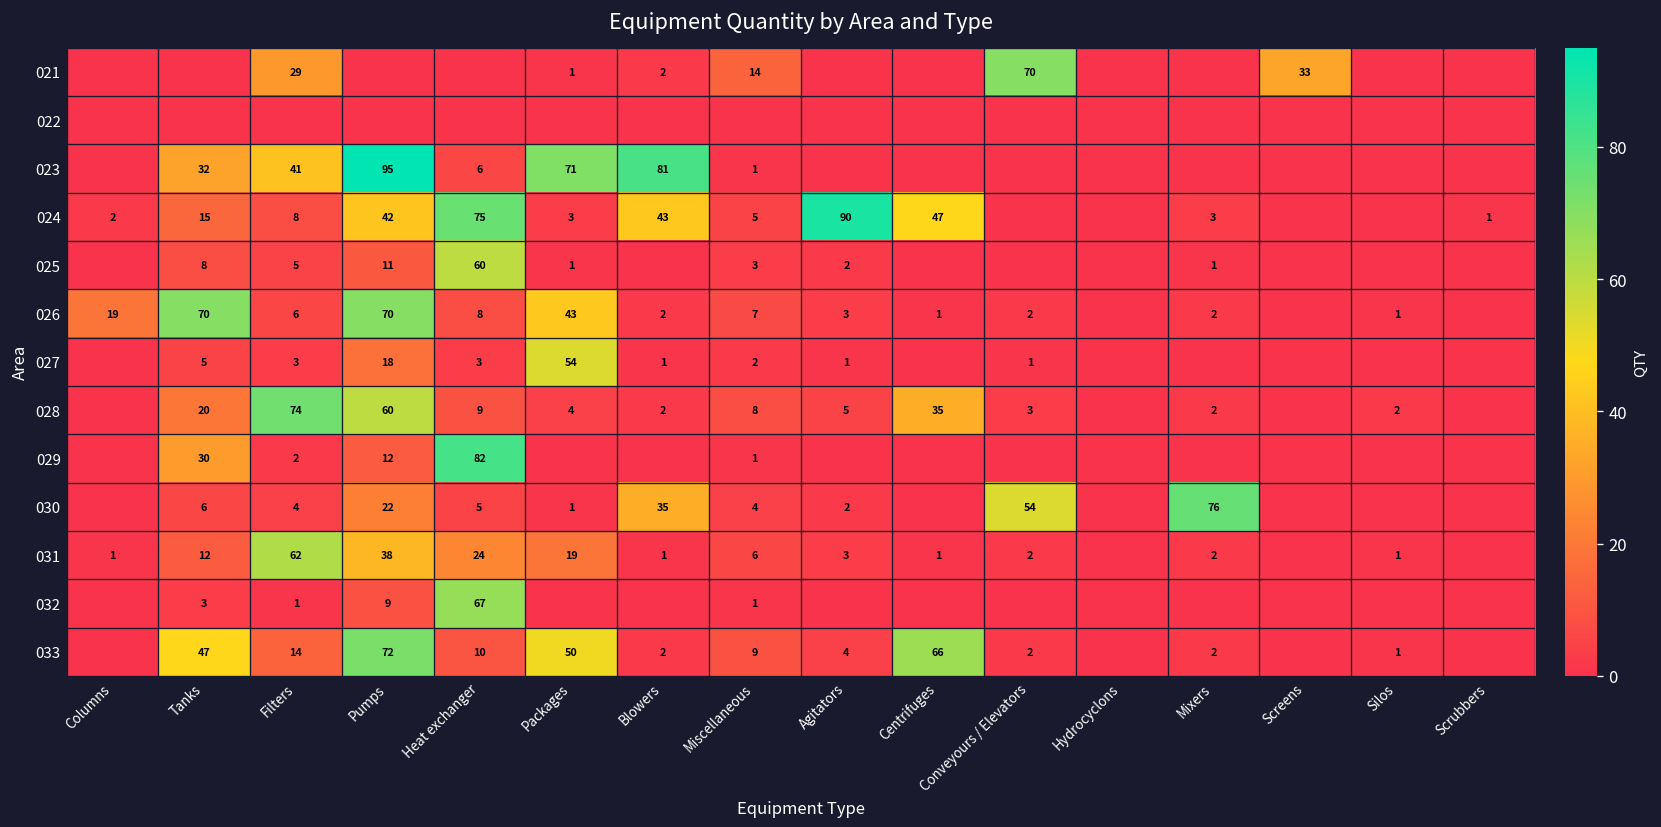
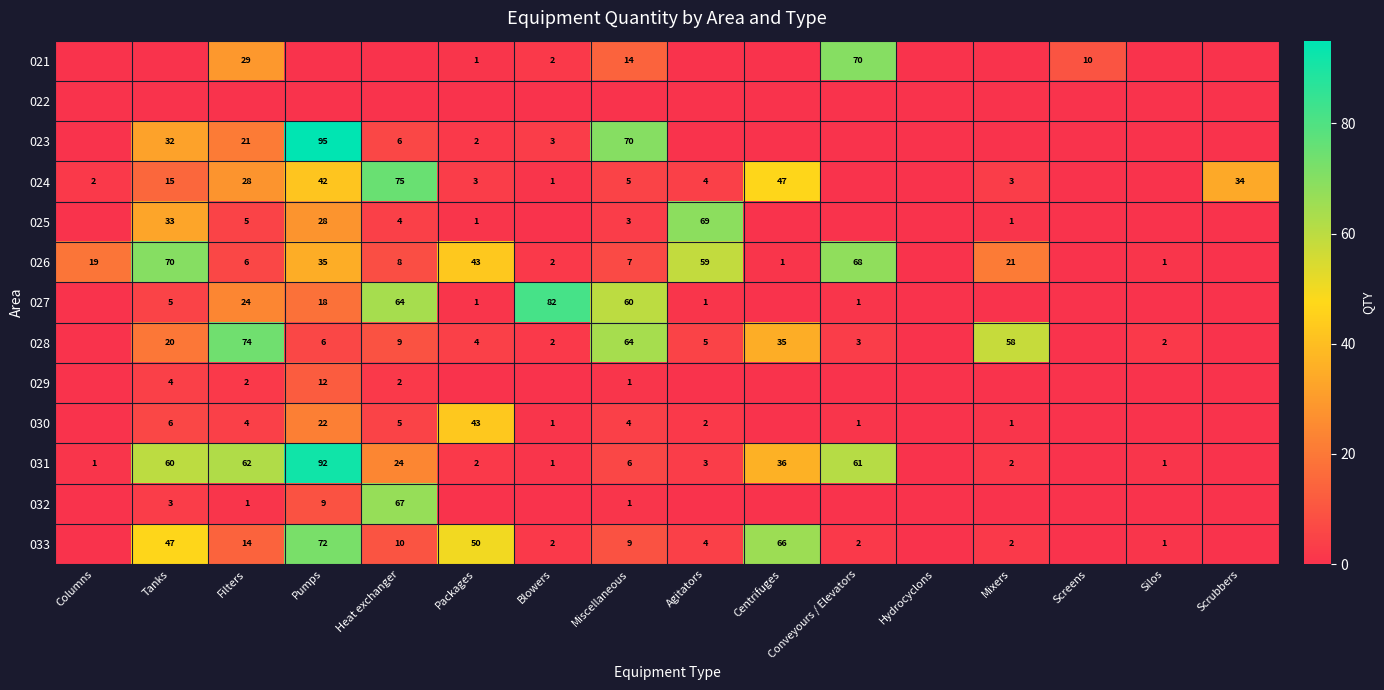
021, Screens: 33 -> 10
023, Filters: 41 -> 21
023, Packages: 71 -> 2
023, Blowers: 81 -> 3
023, Miscellaneous: 1 -> 70
024, Filters: 8 -> 28
024, Blowers: 43 -> 1
024, Agitators: 90 -> 4
024, Scrubbers: 1 -> 34
025, Tanks: 8 -> 33
025, Pumps: 11 -> 28
025, Heat exchanger: 60 -> 4
025, Agitators: 2 -> 69
026, Pumps: 70 -> 35
026, Agitators: 3 -> 59
026, Conveyours / Elevators: 2 -> 68
026, Mixers: 2 -> 21
027, Filters: 3 -> 24
027, Heat exchanger: 3 -> 64
027, Packages: 54 -> 1
027, Blowers: 1 -> 82
027, Miscellaneous: 2 -> 60
028, Pumps: 60 -> 6
028, Miscellaneous: 8 -> 64
028, Mixers: 2 -> 58
029, Tanks: 30 -> 4
029, Heat exchanger: 82 -> 2
030, Packages: 1 -> 43
030, Blowers: 35 -> 1
030, Conveyours / Elevators: 54 -> 1
030, Mixers: 76 -> 1
031, Tanks: 12 -> 60
031, Pumps: 38 -> 92
031, Packages: 19 -> 2
031, Centrifuges: 1 -> 36
031, Conveyours / Elevators: 2 -> 61
